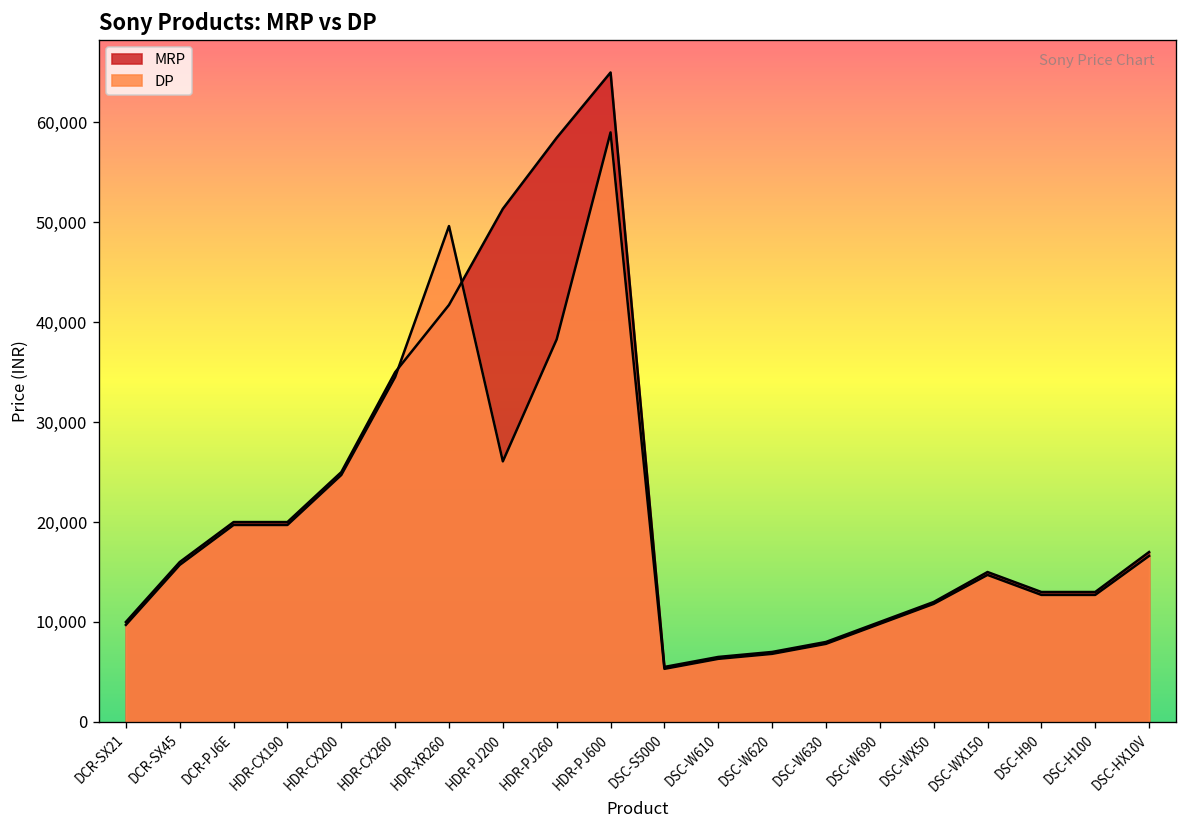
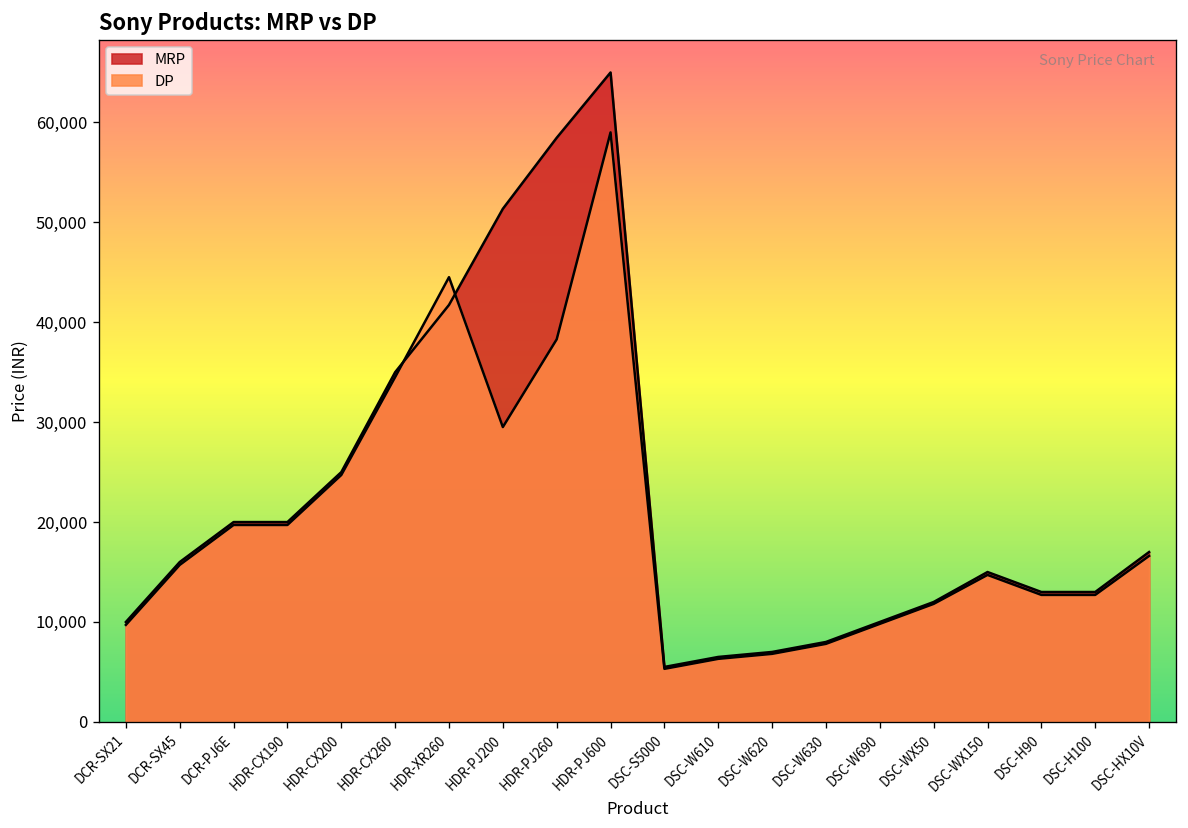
DP, HDR-XR260: 50,000 -> 45,000
DP, HDR-PJ200: 26,000 -> 30,000
